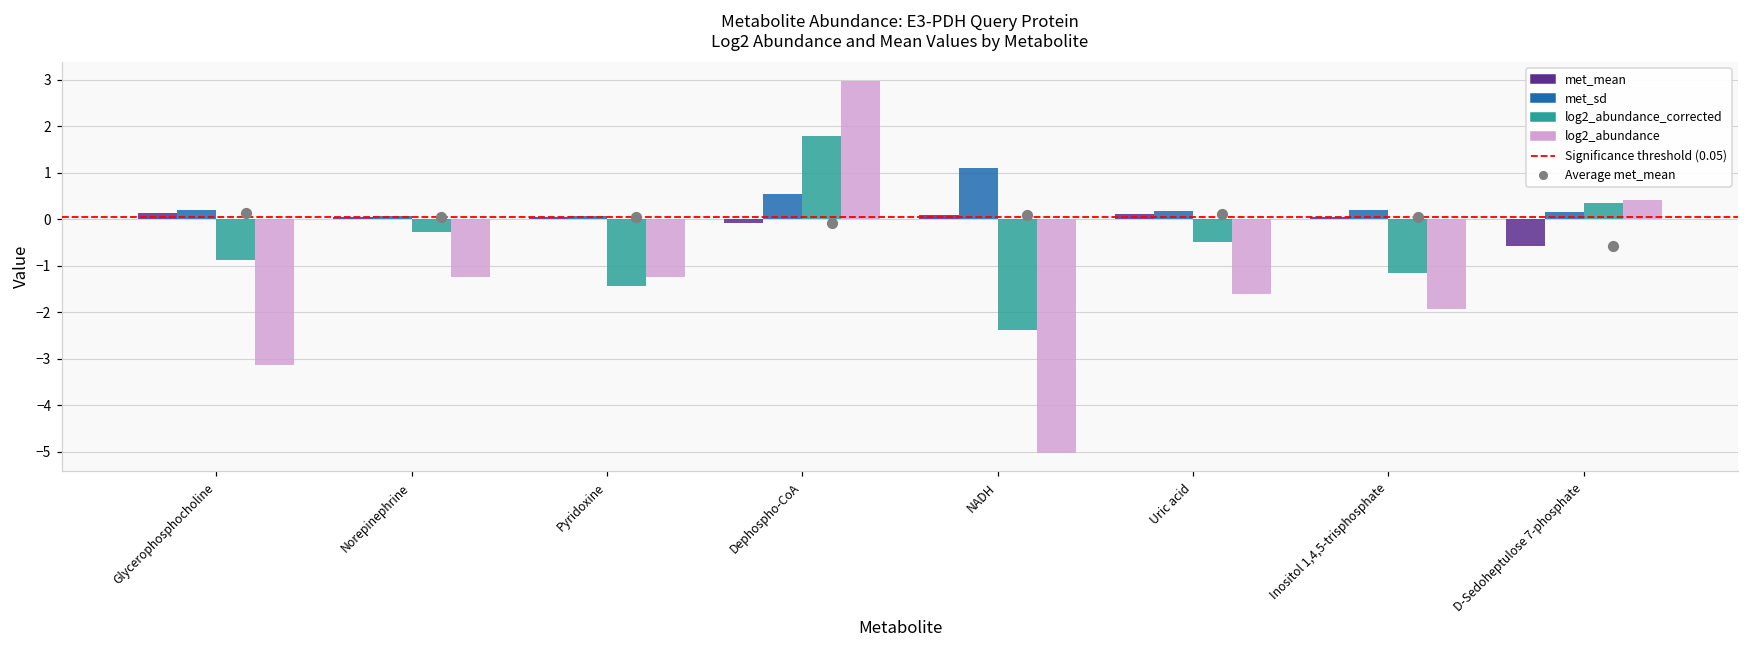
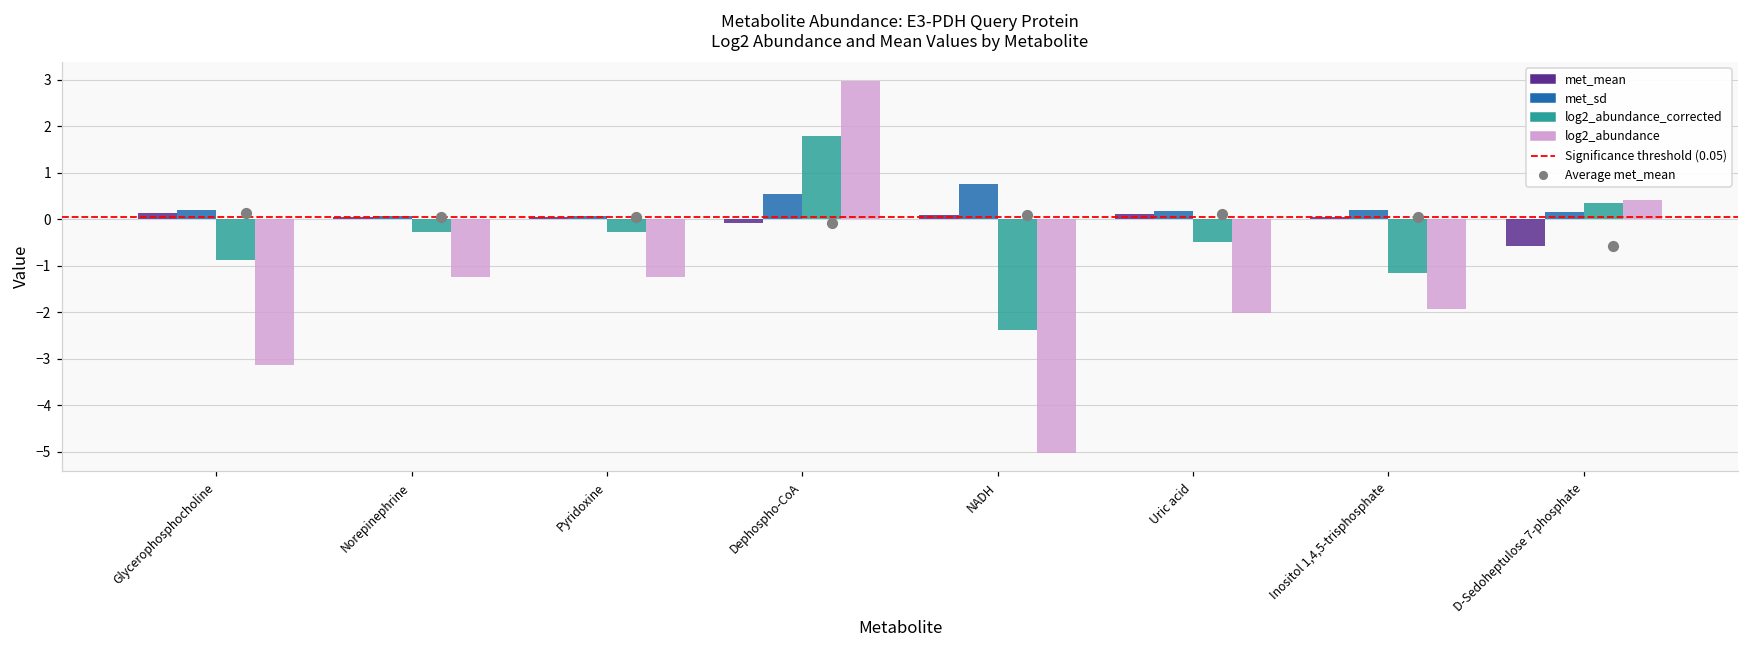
log2_abundance_corrected, Pyridoxine: -1.4 -> -0.3
met_sd, NADH: 1.1 -> 0.8
log2_abundance, Uric acid: -1.6 -> -2.0
